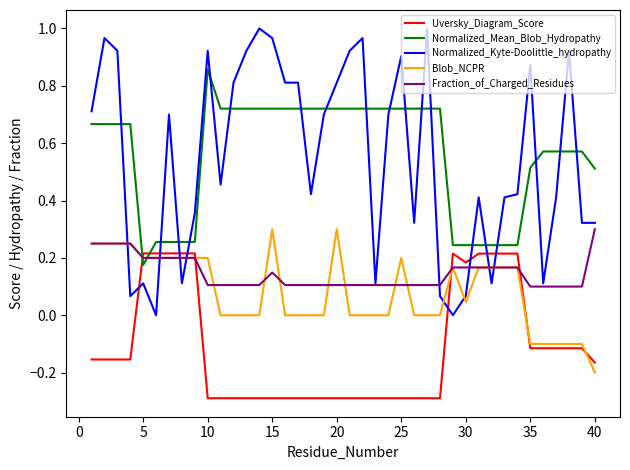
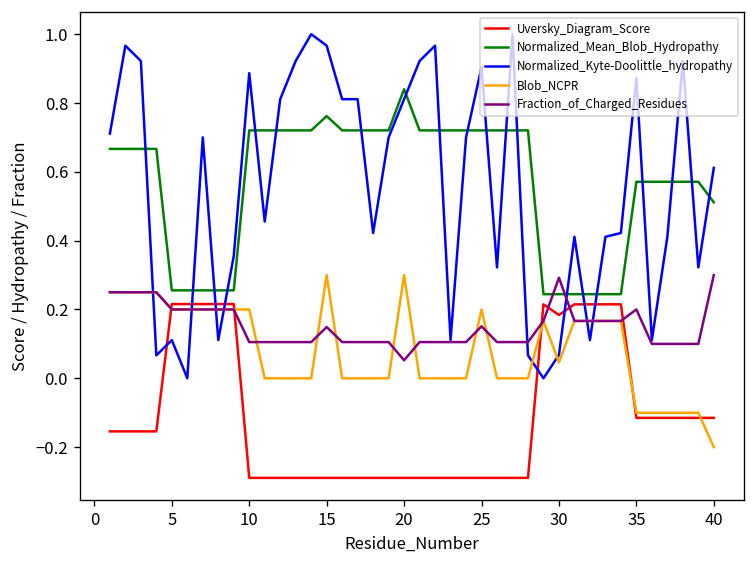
Normalized_Mean_Blob_Hydropathy, 5: 0.18 -> 0.26
Normalized_Mean_Blob_Hydropathy, 10: 0.86 -> 0.72
Normalized_Kyte-Doolittle_hydropathy, 10: 0.92 -> 0.89
Normalized_Mean_Blob_Hydropathy, 15: 0.72 -> 0.76
Normalized_Mean_Blob_Hydropathy, 20: 0.72 -> 0.84
Fraction_of_Charged_Residues, 20: 0.11 -> 0.05
Fraction_of_Charged_Residues, 25: 0.11 -> 0.15
Fraction_of_Charged_Residues, 30: 0.17 -> 0.29
Normalized_Mean_Blob_Hydropathy, 35: 0.51 -> 0.57
Fraction_of_Charged_Residues, 35: 0.1 -> 0.2
Uversky_Diagram_Score, 40: -0.16 -> -0.12
Normalized_Kyte-Doolittle_hydropathy, 40: 0.32 -> 0.61
